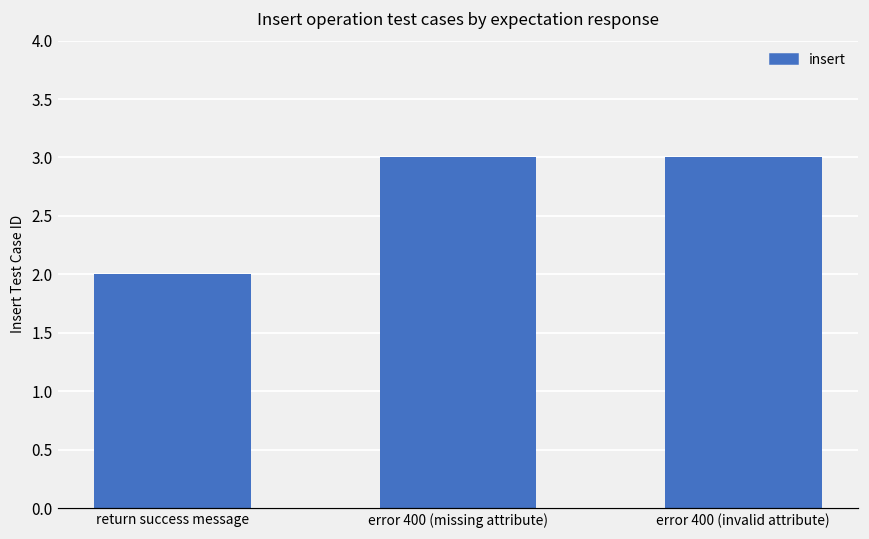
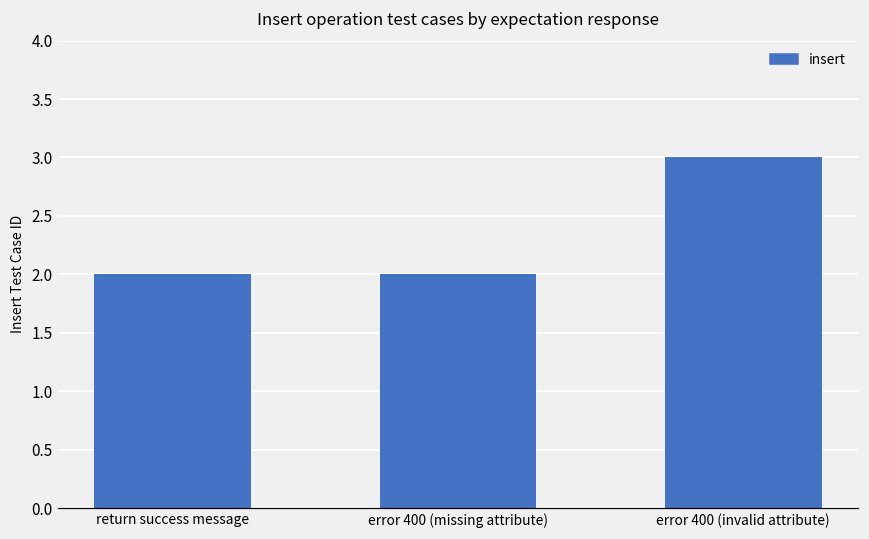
error 400 (missing attribute): 3 -> 2
